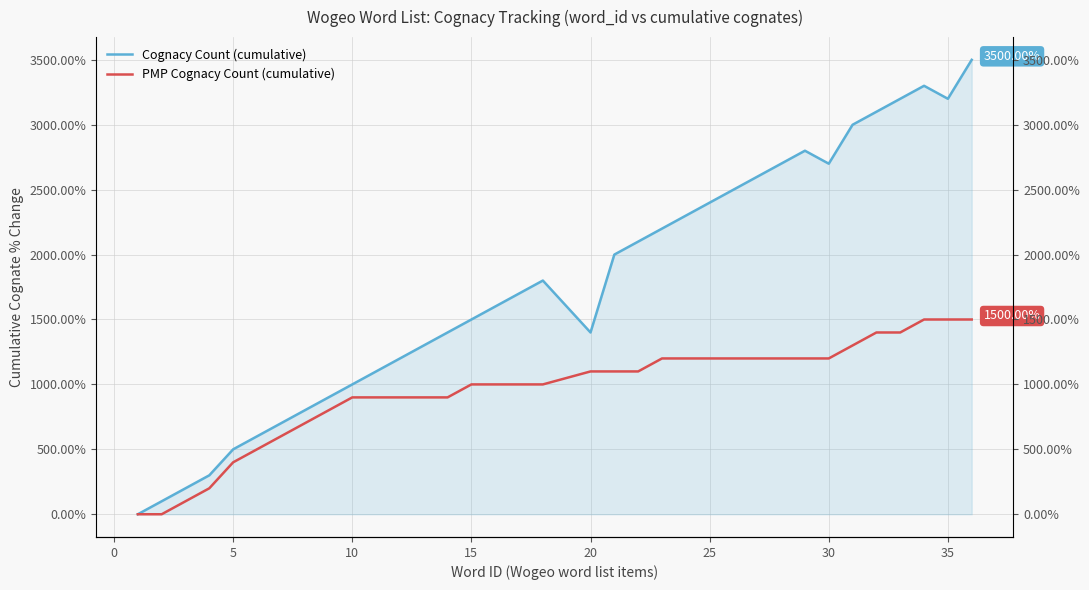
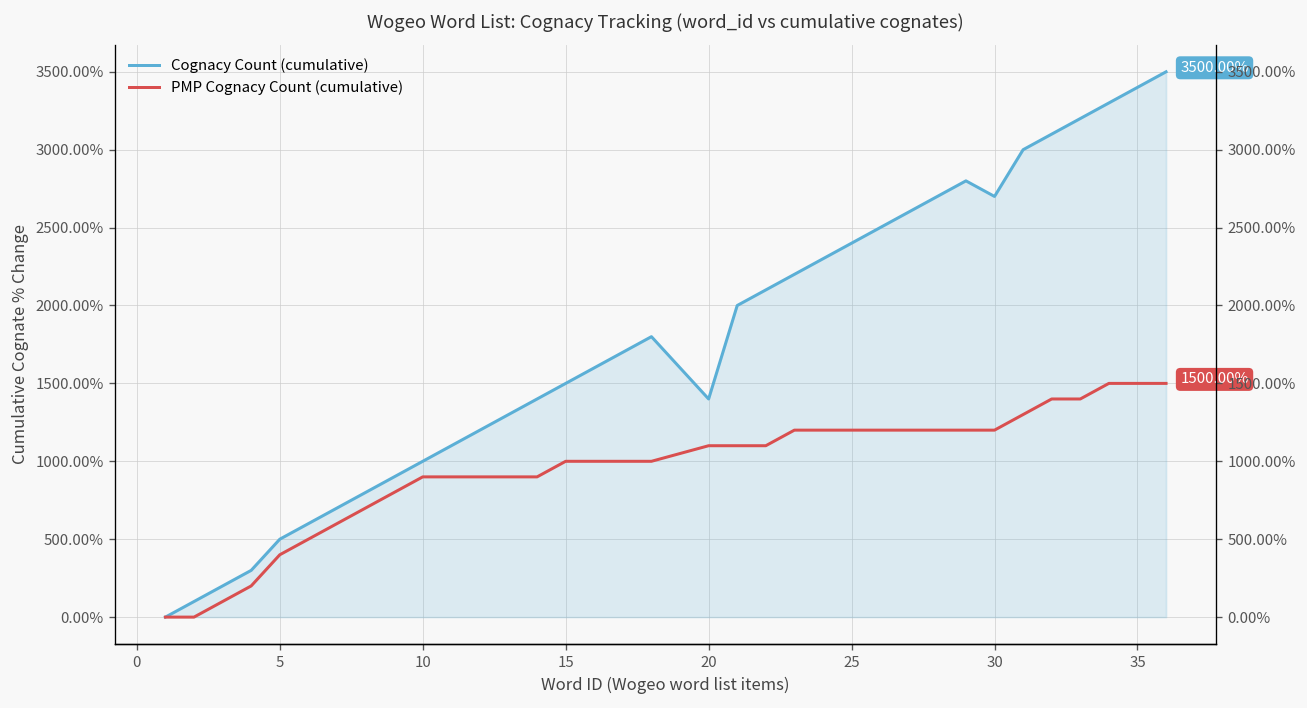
Cognacy Count (cumulative), 35: 3200% -> 3400%
